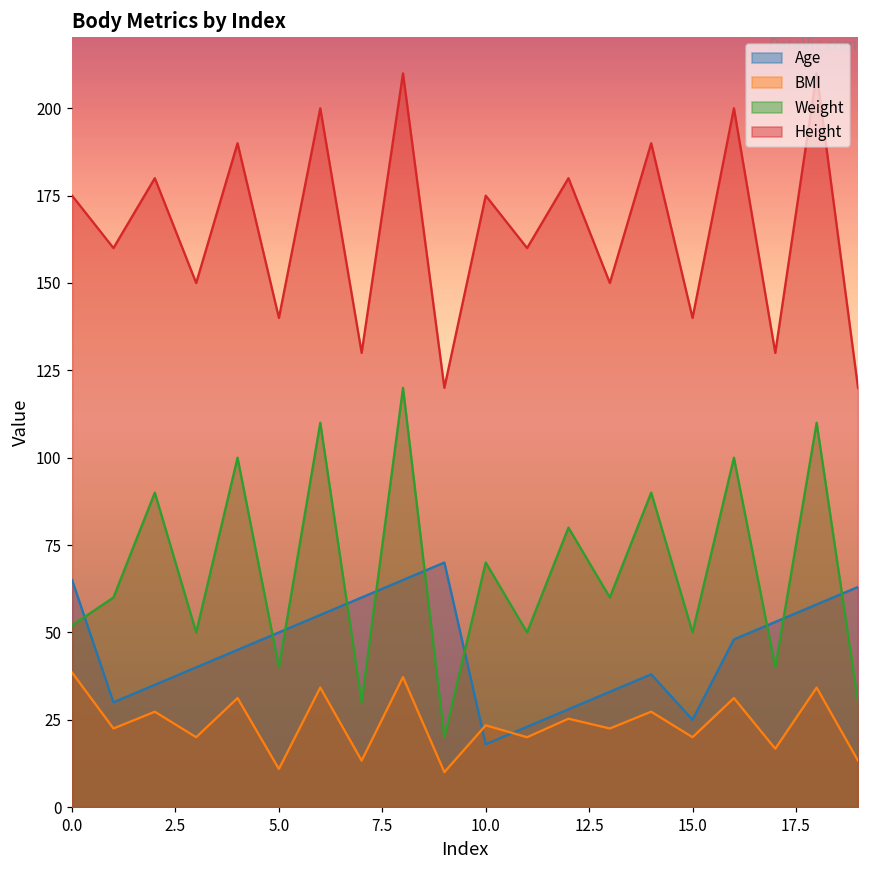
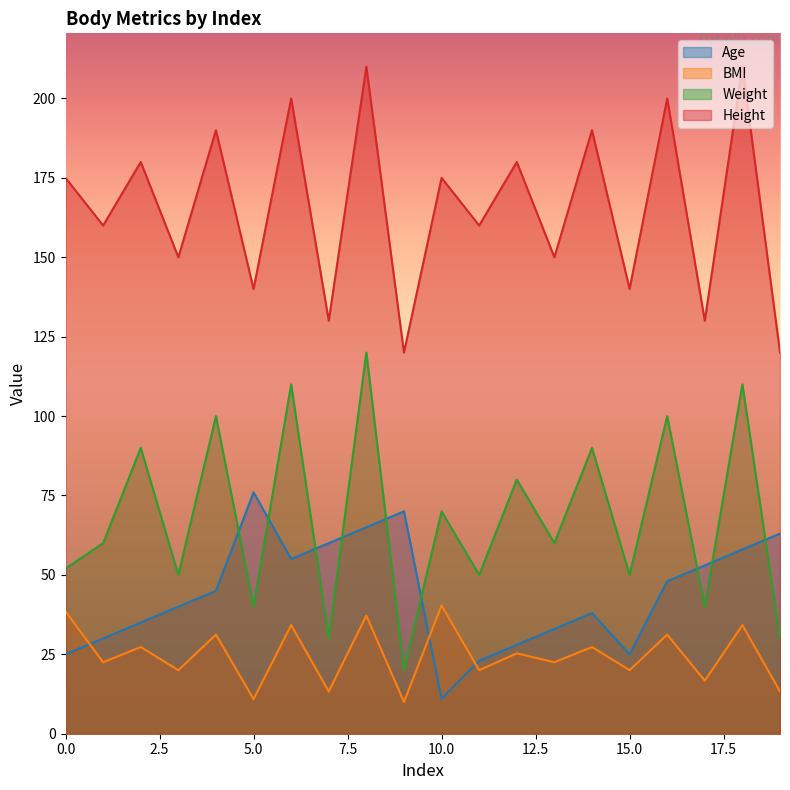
Age, 0.0: 65 -> 25
Age, 5.0: 50 -> 76
Age, 10.0: 18 -> 11
BMI, 10.0: 23 -> 40
